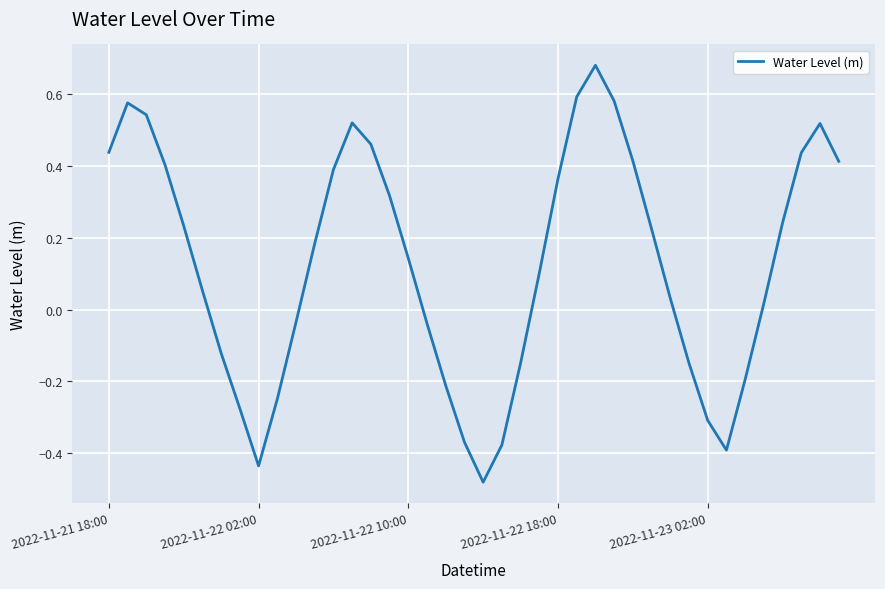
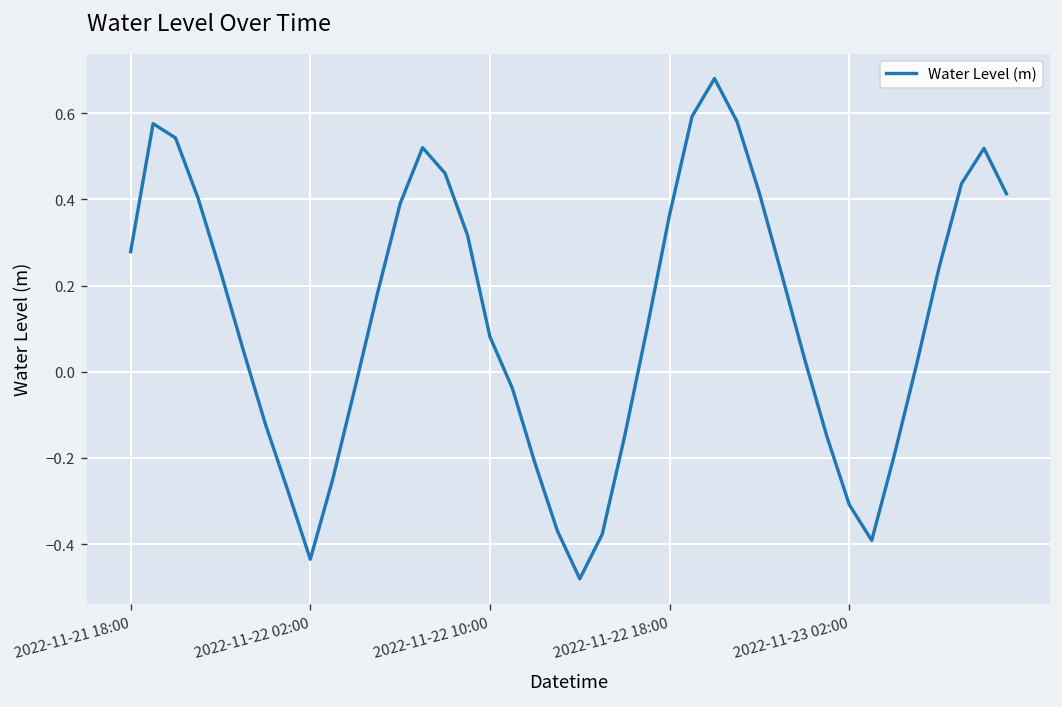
2022-11-21 18:00: 0.44 -> 0.28
2022-11-22 10:00: 0.14 -> 0.08
